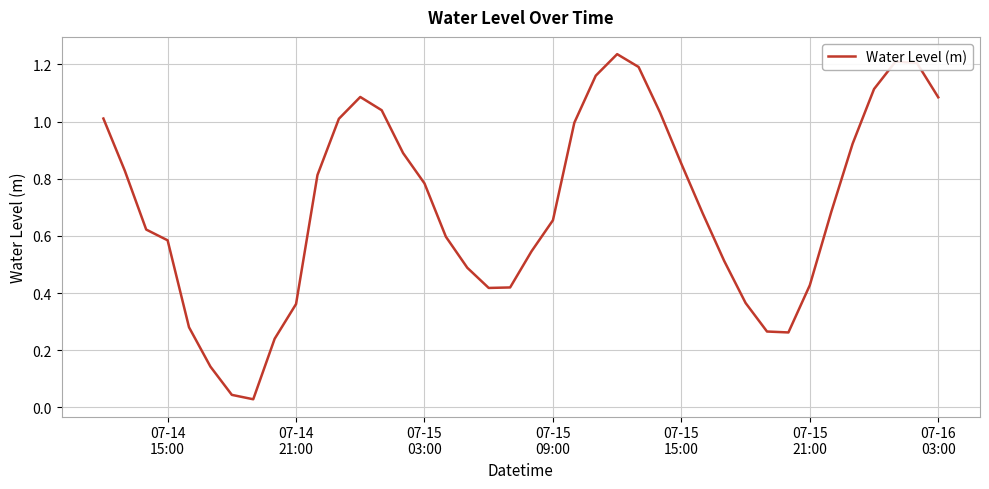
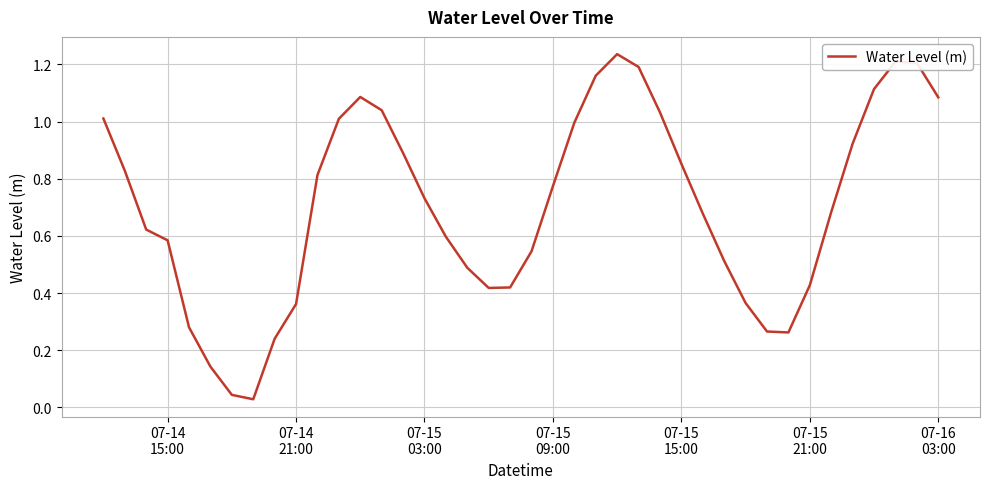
07-15 03:00: 0.78 -> 0.73
07-15 09:00: 0.65 -> 0.77
